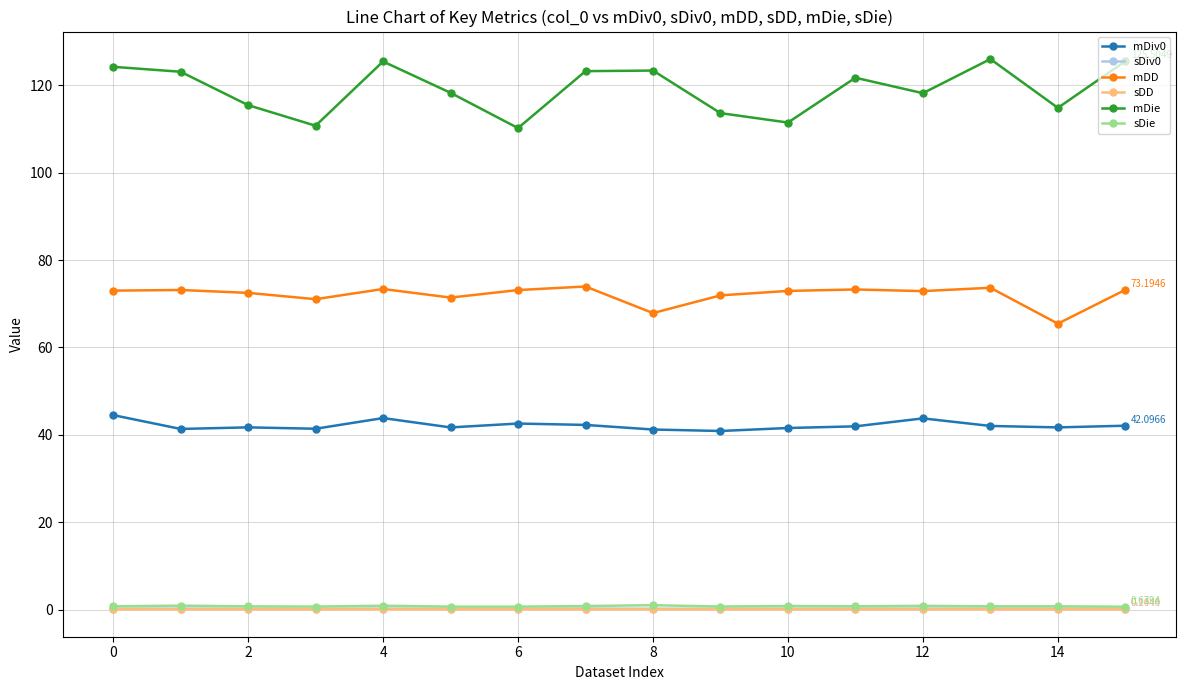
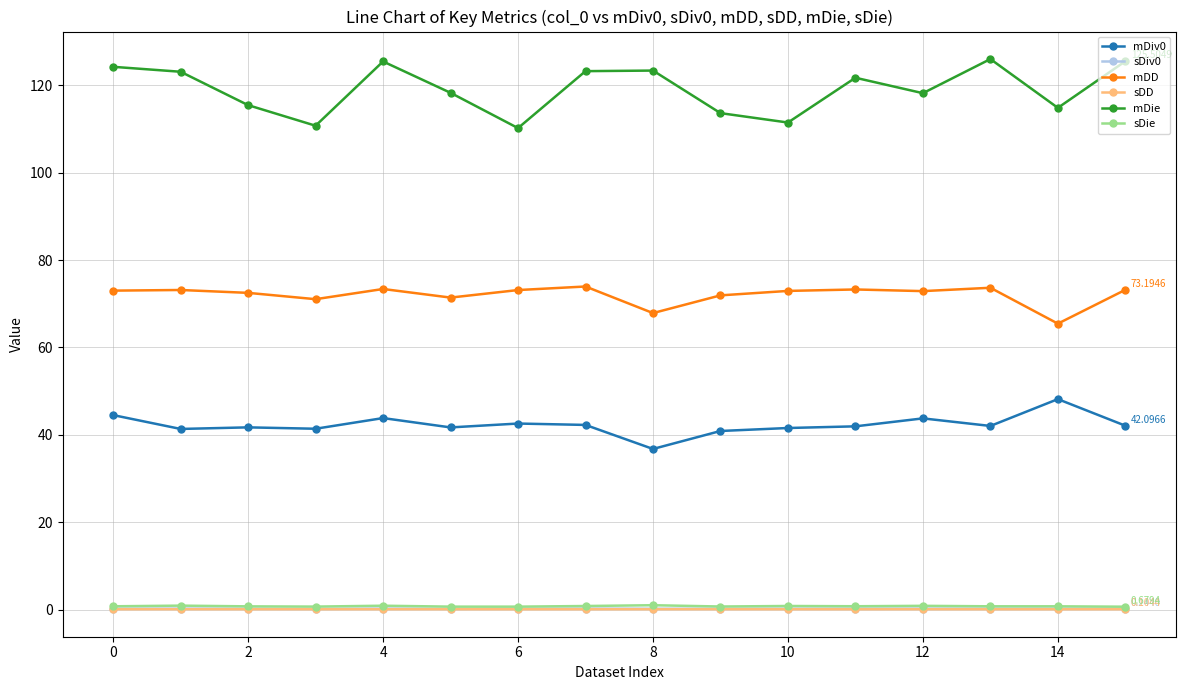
mDiv0, 8: 41 -> 37
mDiv0, 14: 42 -> 48
